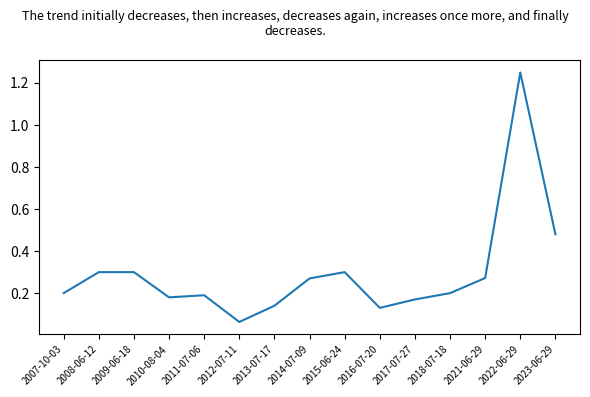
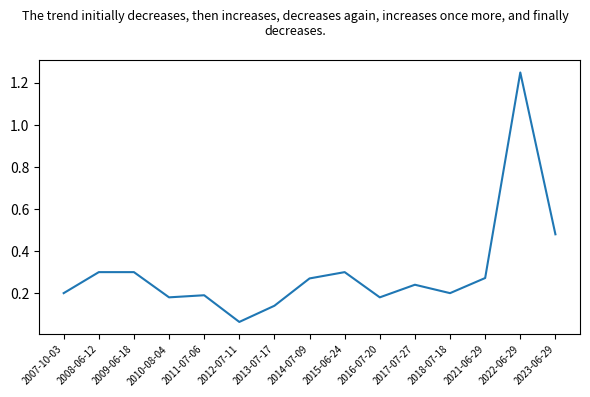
2016-07-20: 0.13 -> 0.18
2017-07-27: 0.17 -> 0.24
